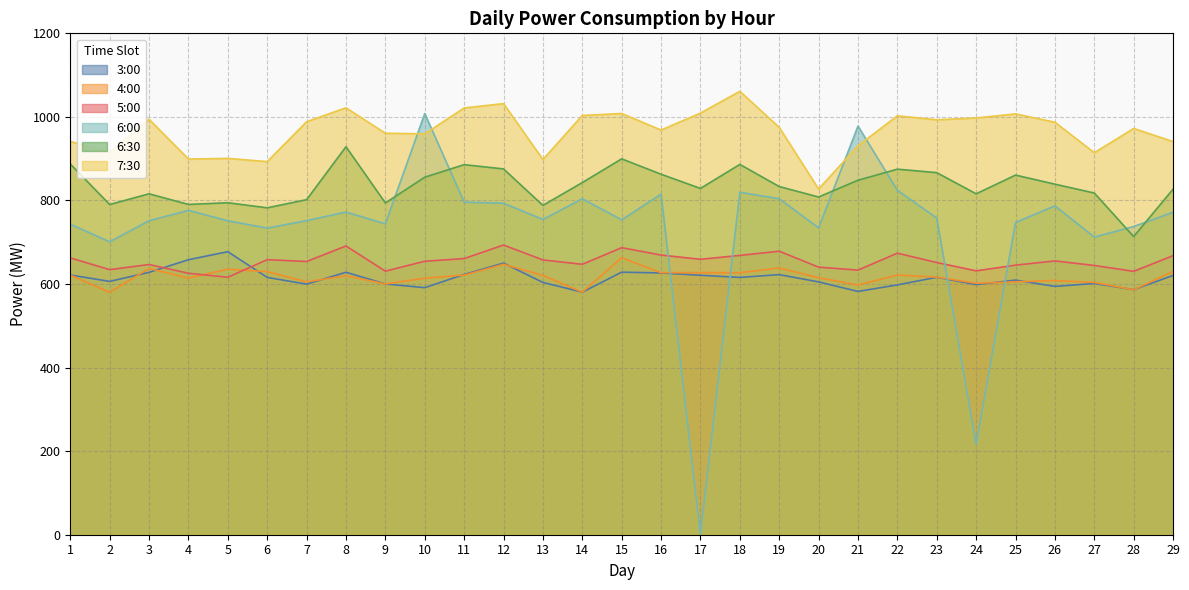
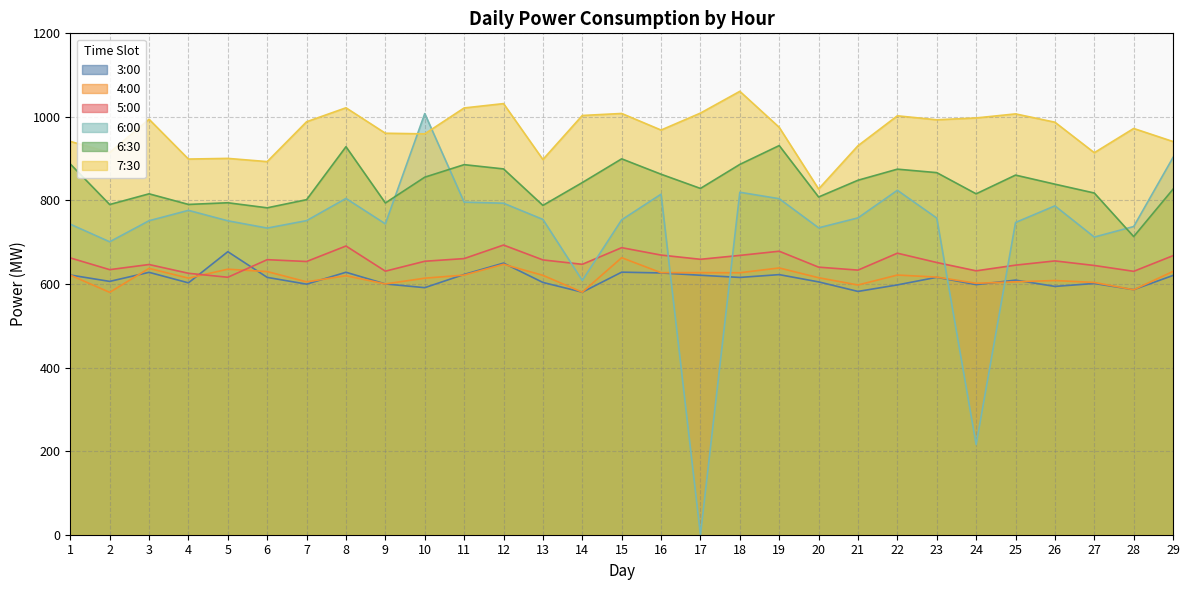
3:00, 4: 660 -> 600
6:00, 8: 770 -> 800
6:00, 14: 800 -> 610
6:30, 19: 830 -> 930
6:00, 21: 980 -> 760
6:00, 29: 770 -> 900
